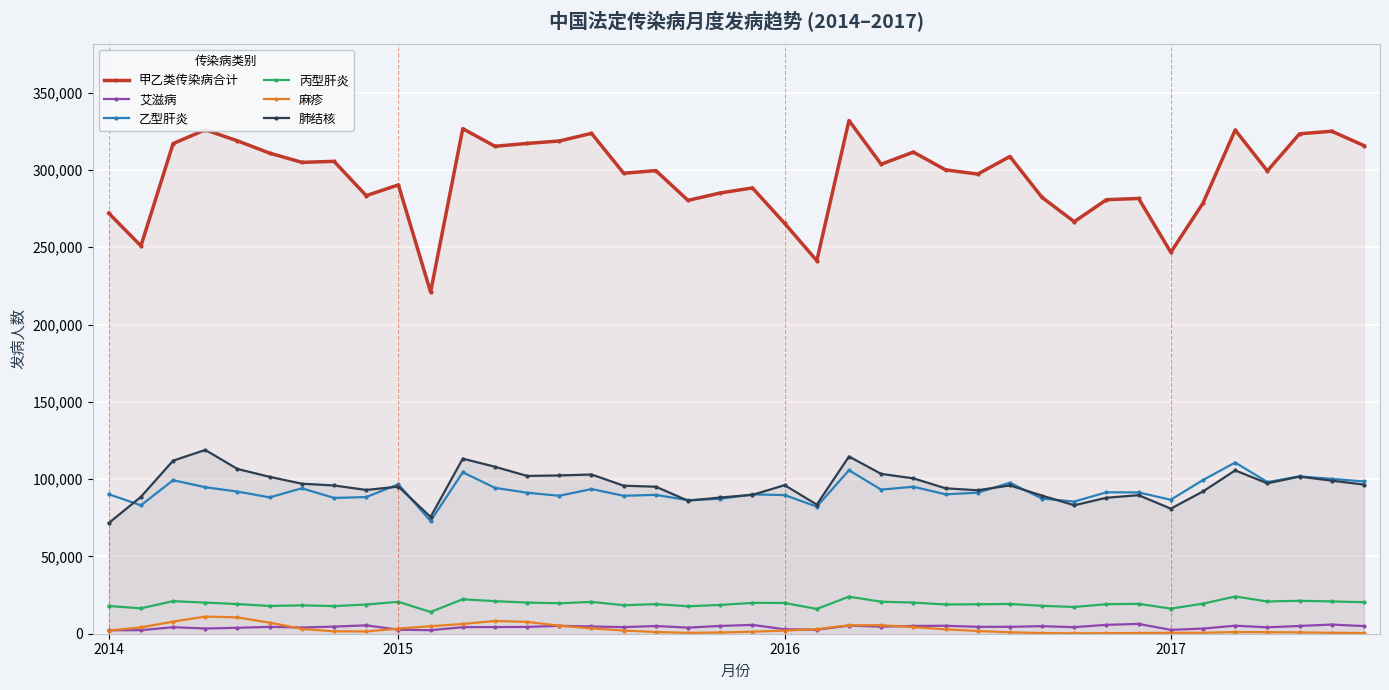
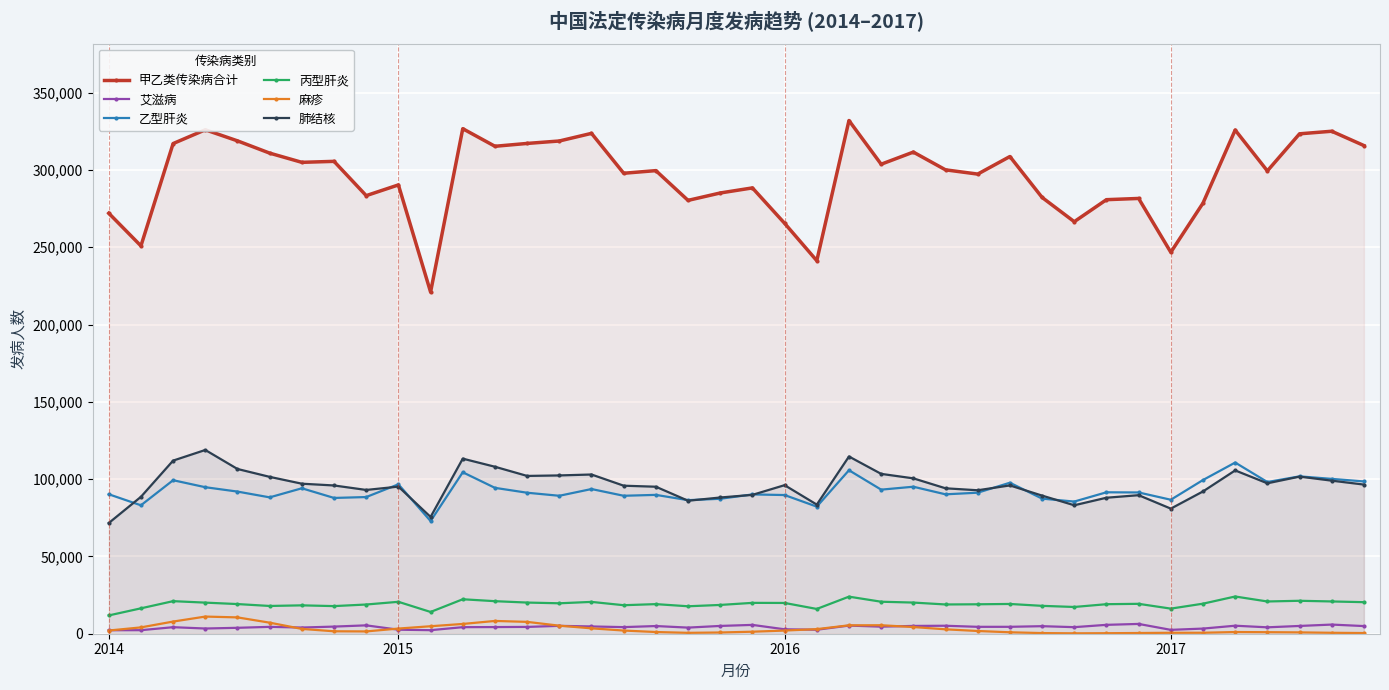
丙型肝炎, 2014: 18,000 -> 12,000
